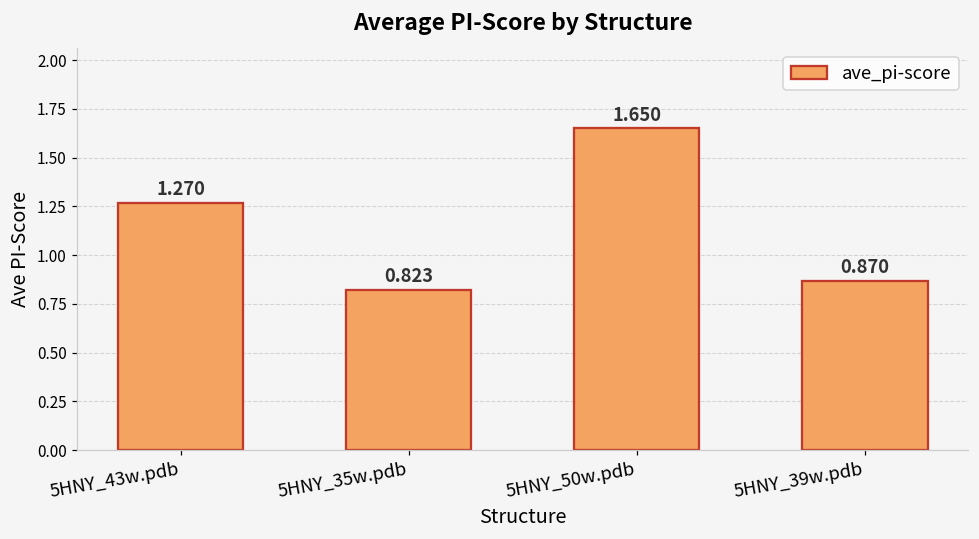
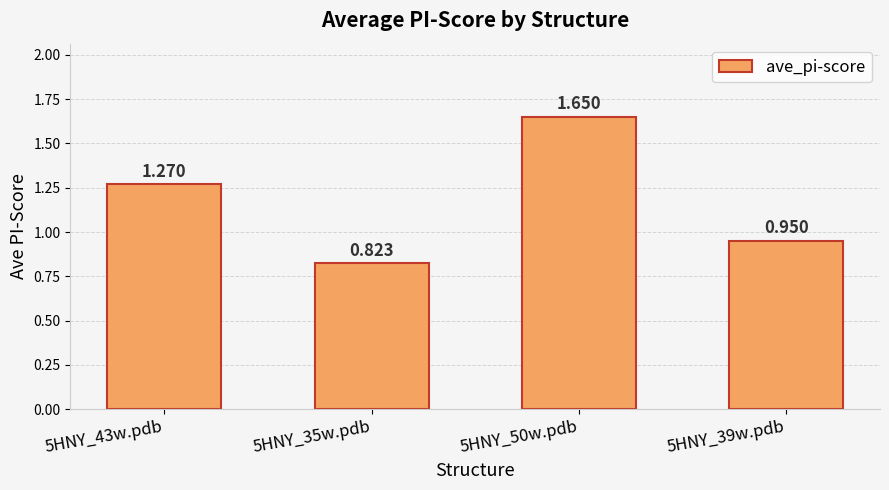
5HNY_39w.pdb: 0.870 -> 0.950
